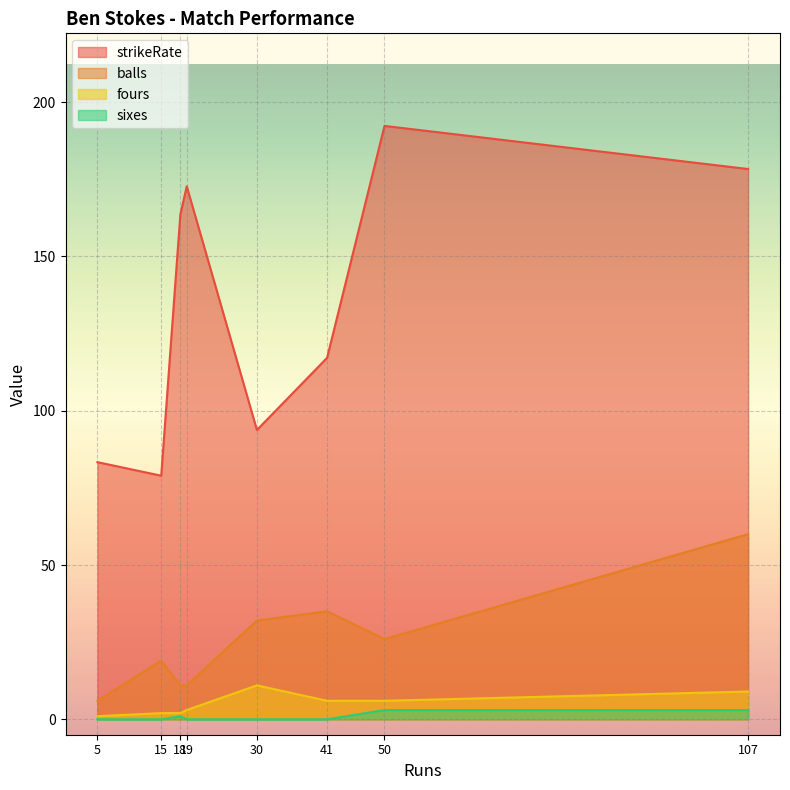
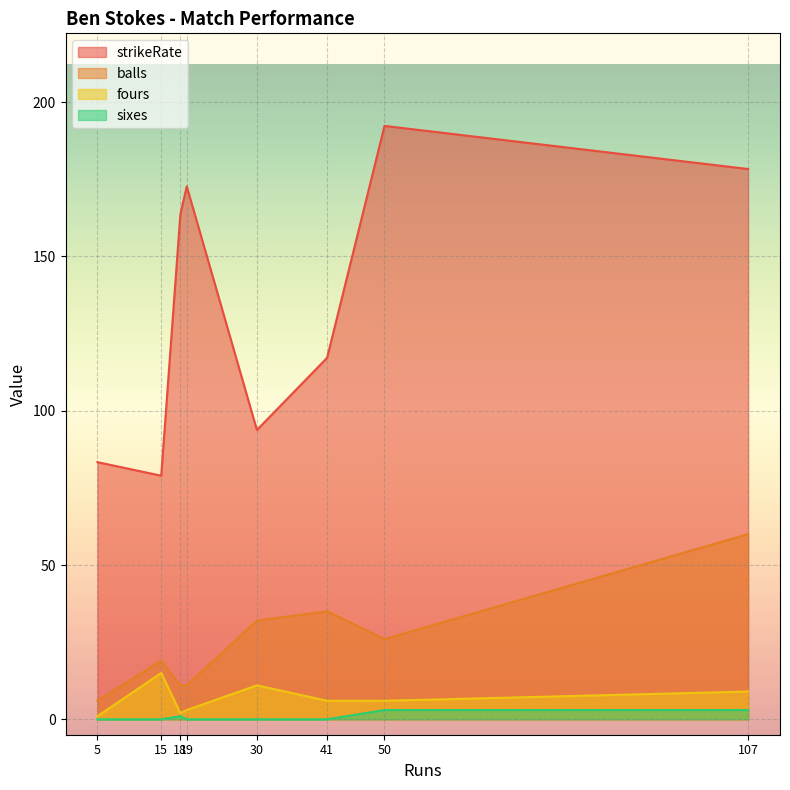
fours, 15: 2 -> 15
